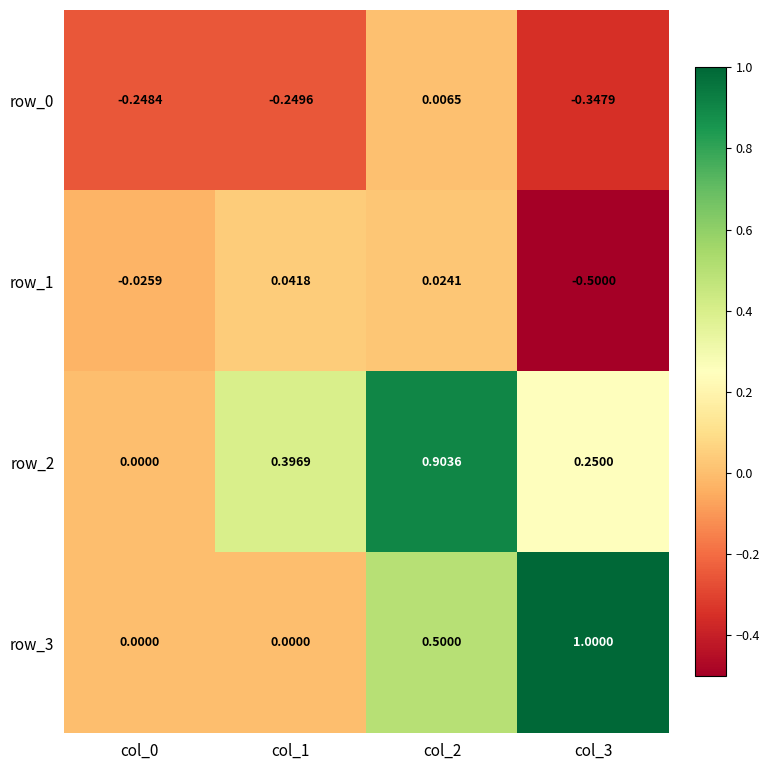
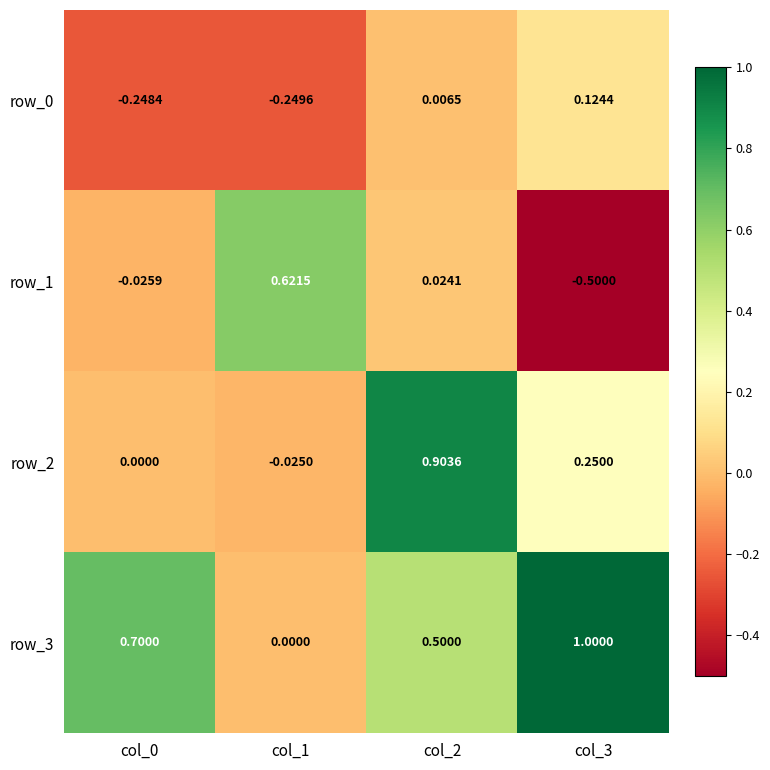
row_0, col_3: -0.3479 -> 0.1244
row_1, col_1: 0.0418 -> 0.6215
row_2, col_1: 0.3969 -> -0.0250
row_3, col_0: 0.0000 -> 0.7000
